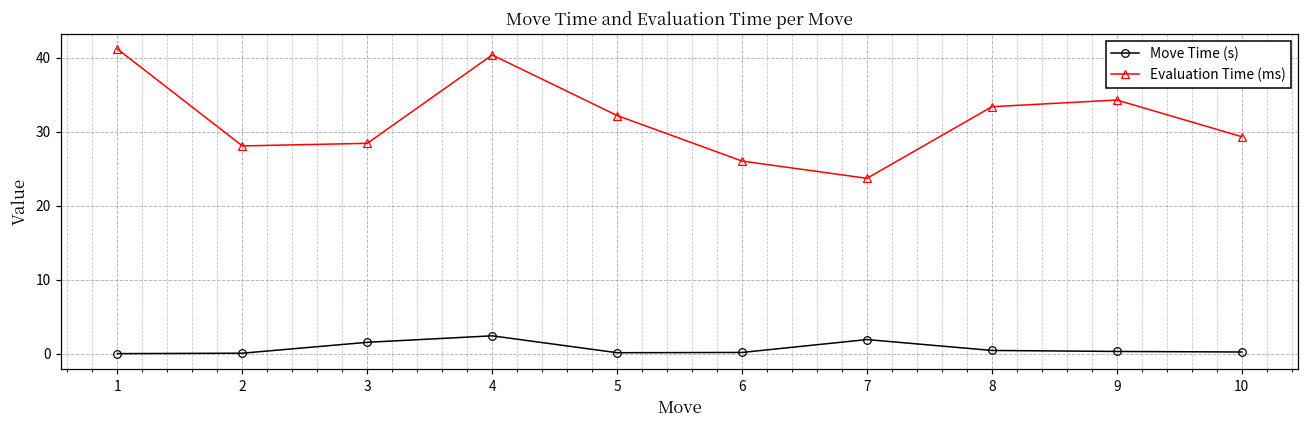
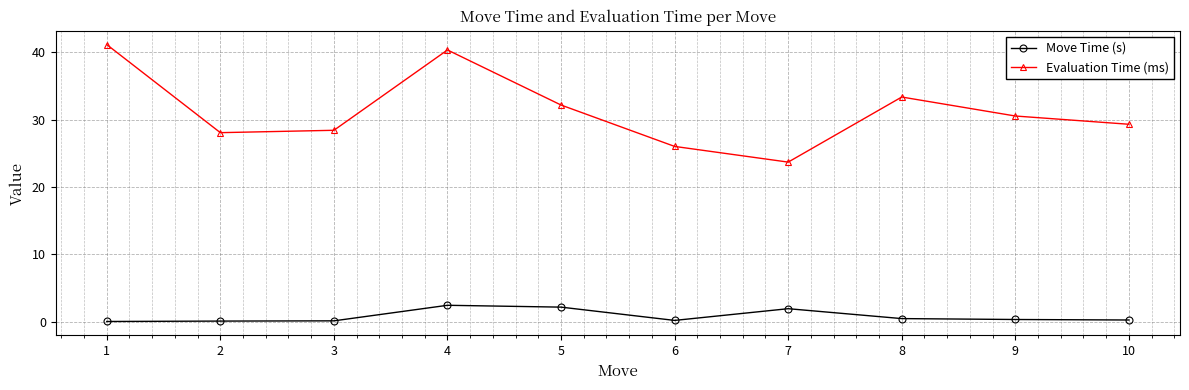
Move Time (s), 3: 2 -> 0
Move Time (s), 5: 0 -> 2
Evaluation Time (ms), 9: 34 -> 31
